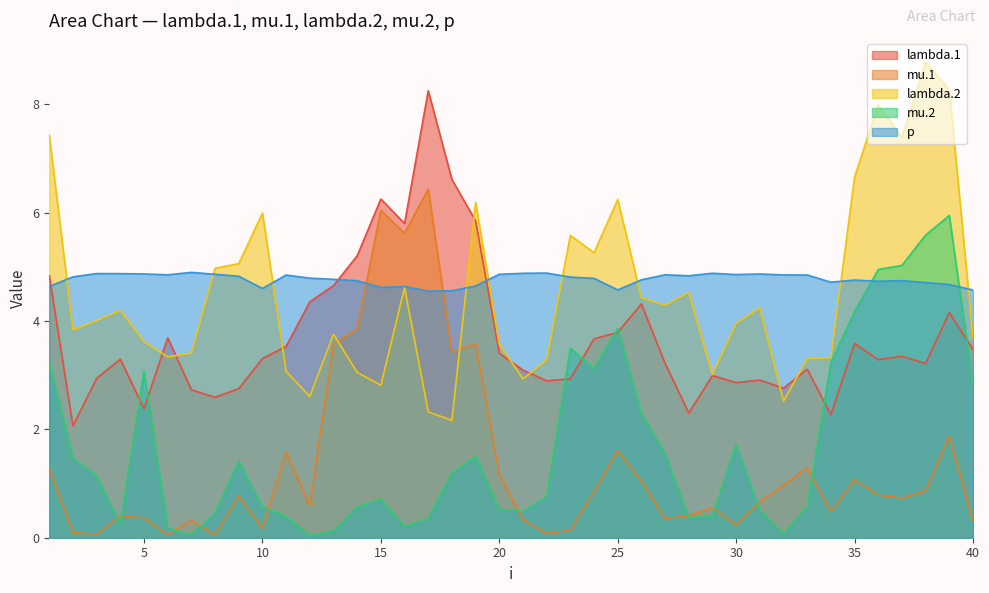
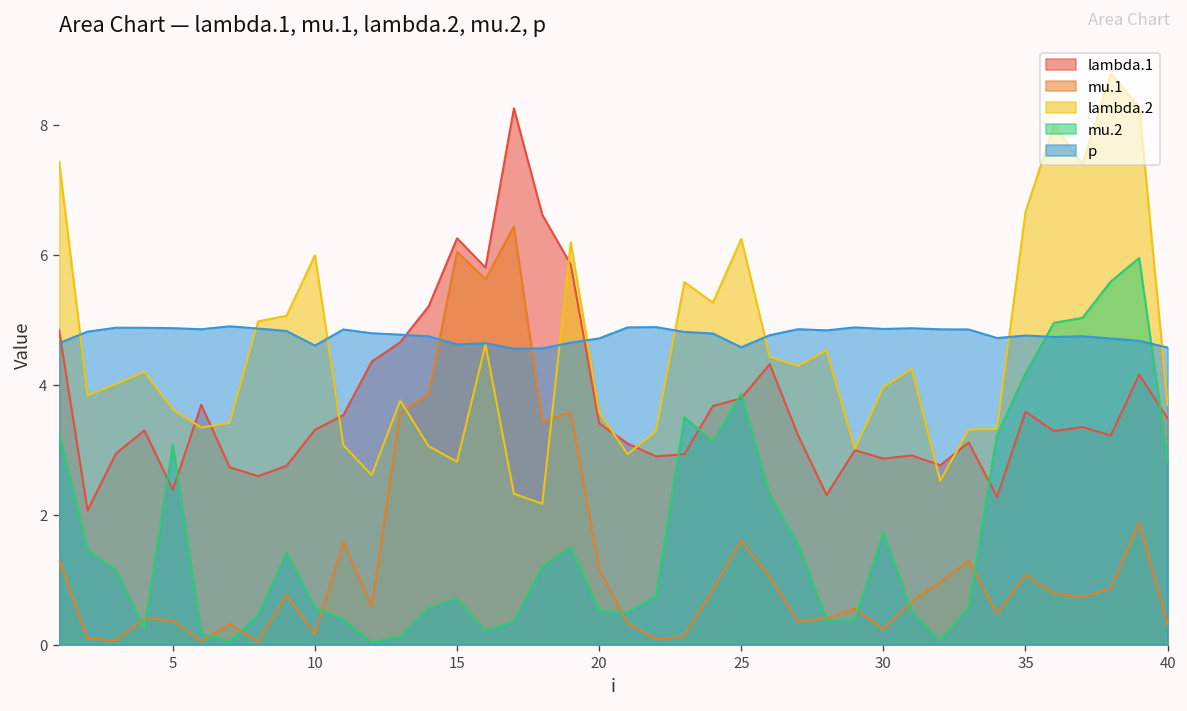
p, 20: 4.9 -> 4.7
